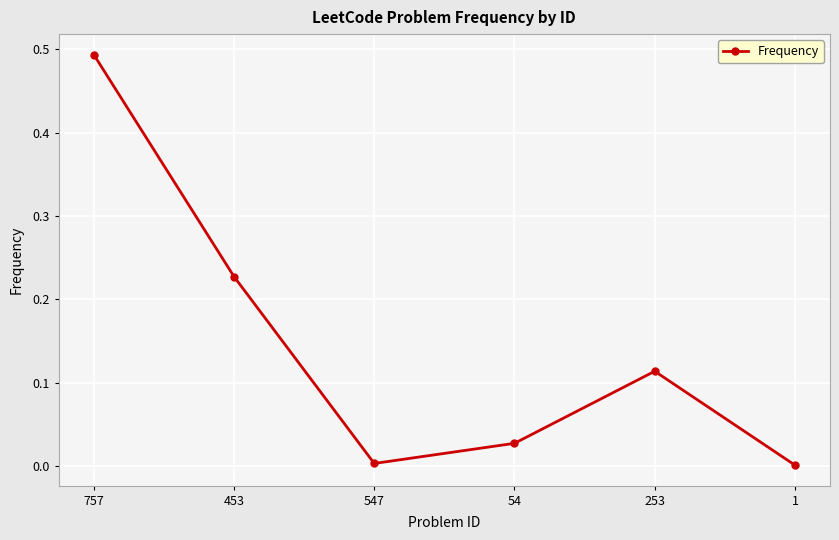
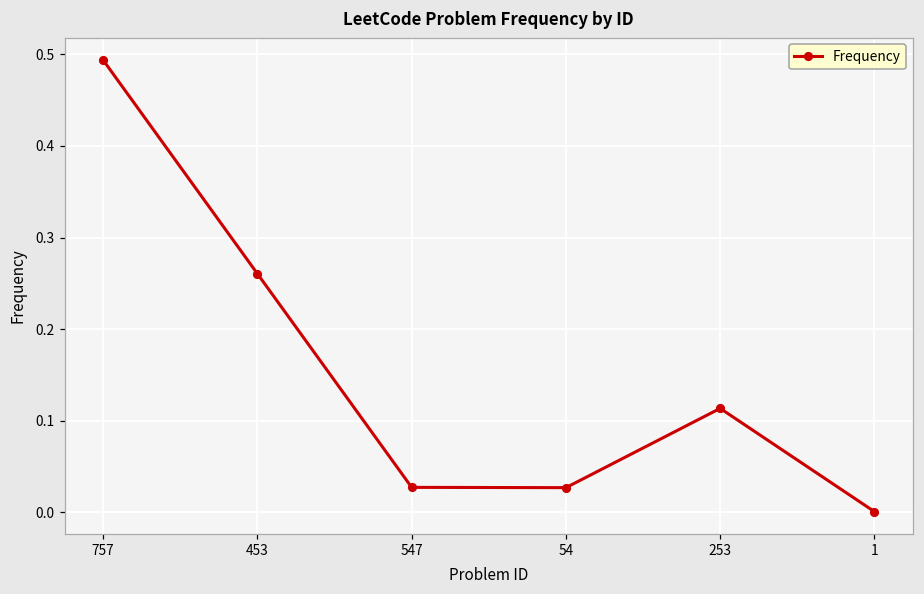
453: 0.23 -> 0.26
547: 0.00 -> 0.03
